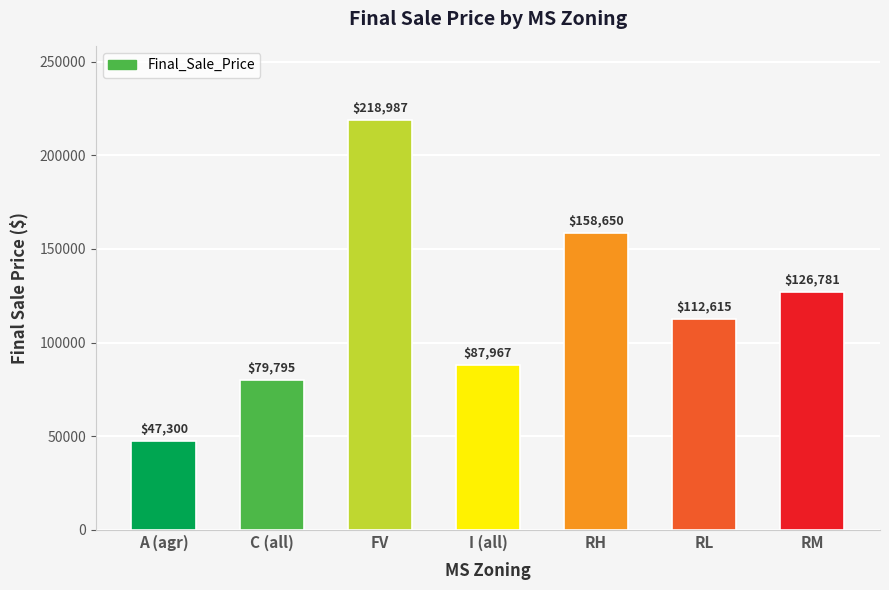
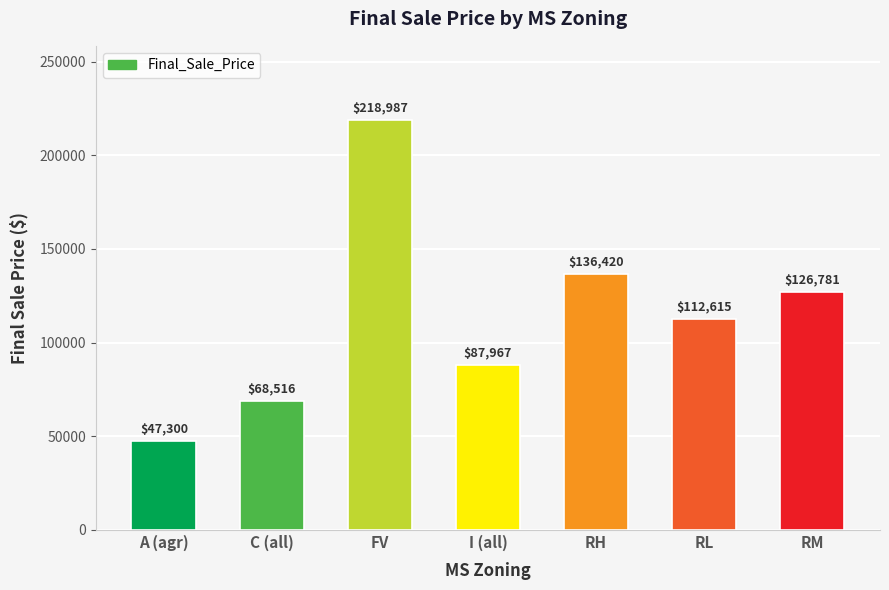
C (all): $79,795 -> $68,516
RH: $158,650 -> $136,420
